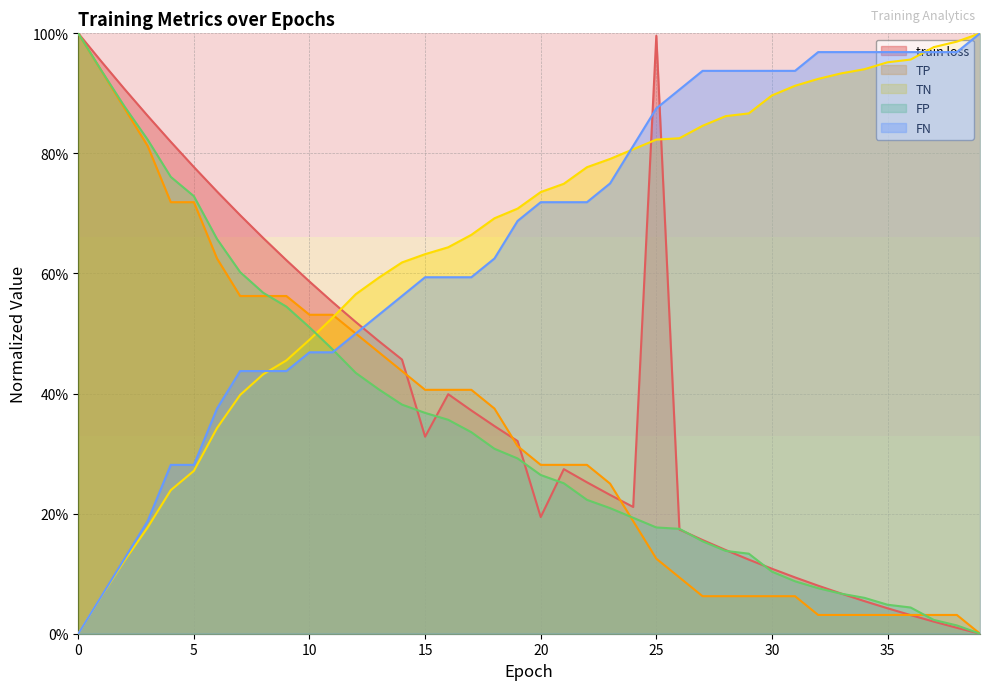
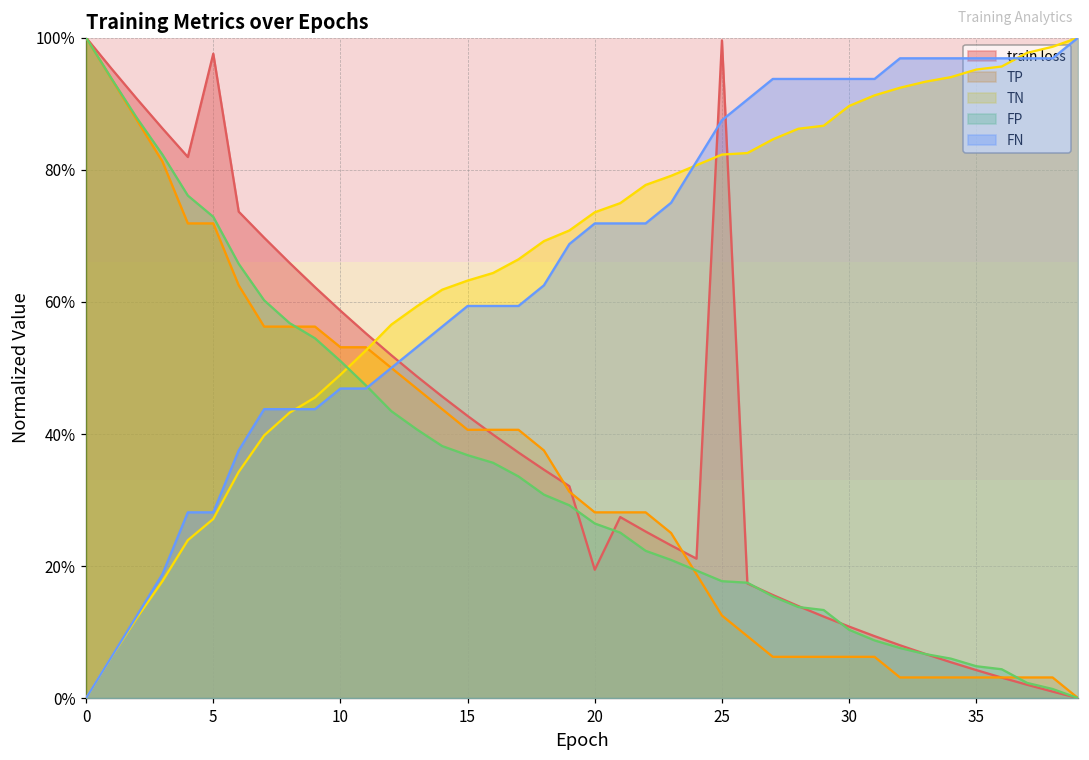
train loss, 5: 78% -> 98%
train loss, 15: 33% -> 43%
